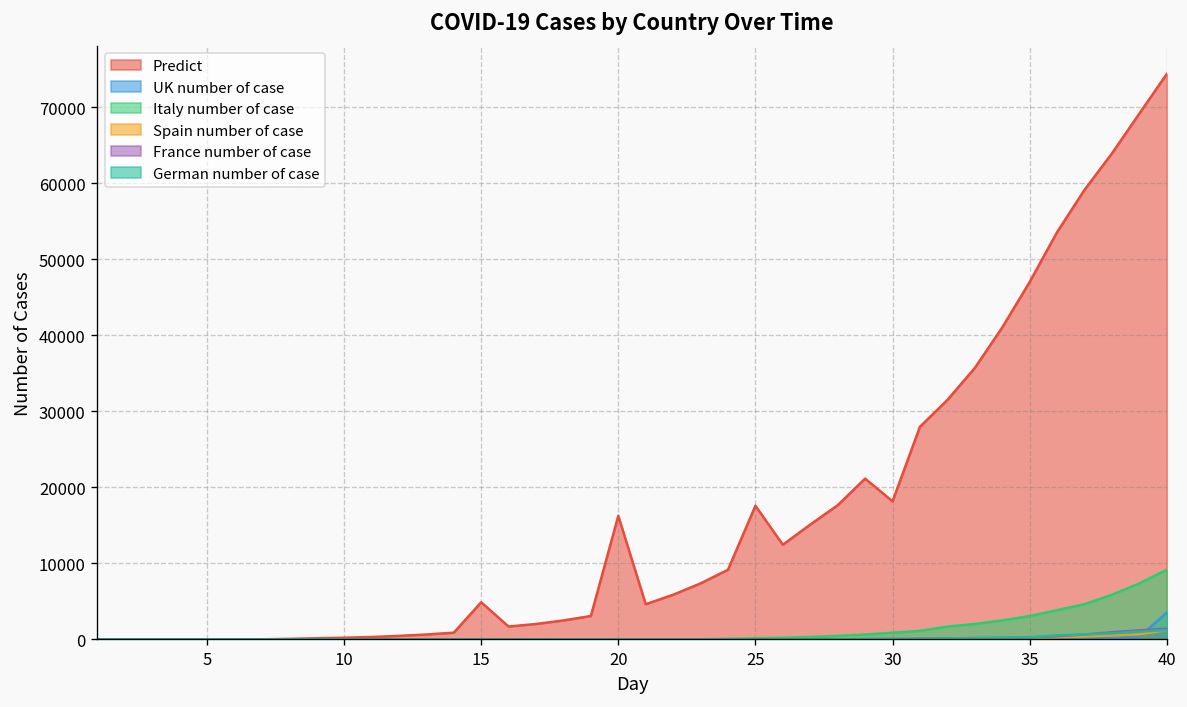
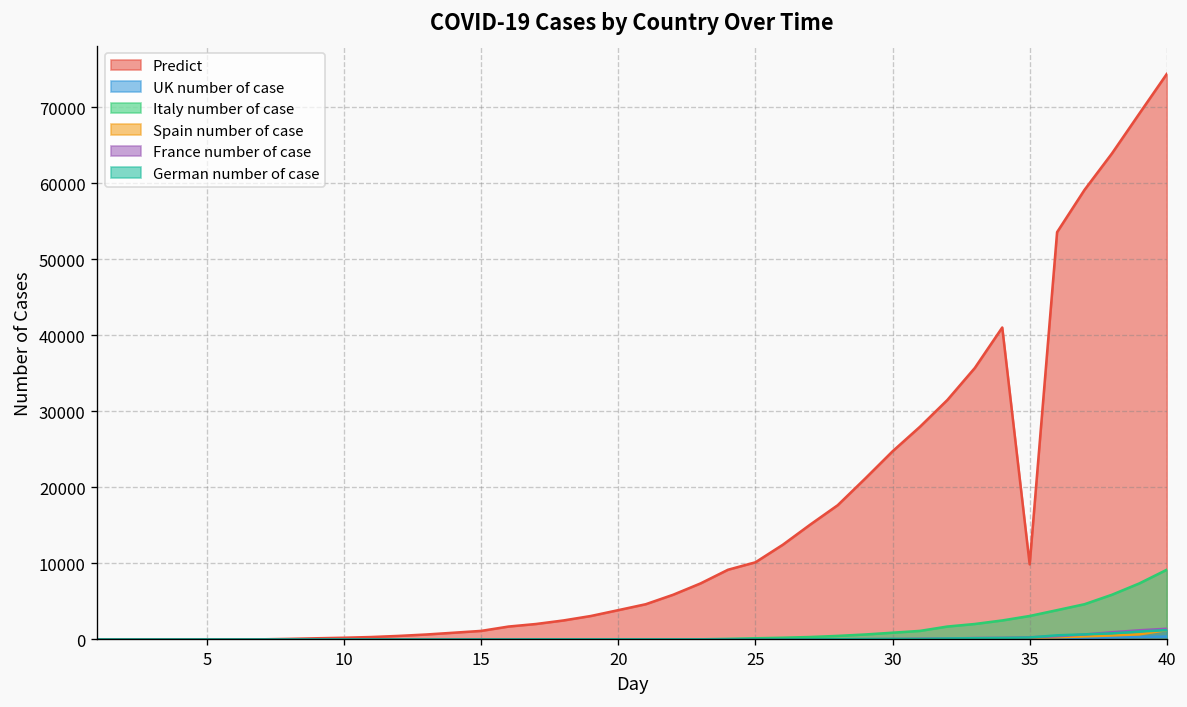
Predict, 15: 5000 -> 1000
Predict, 20: 16000 -> 4000
Predict, 25: 18000 -> 10000
Predict, 30: 18000 -> 25000
Predict, 35: 47000 -> 10000
UK number of case, 40: 4000 -> 0
